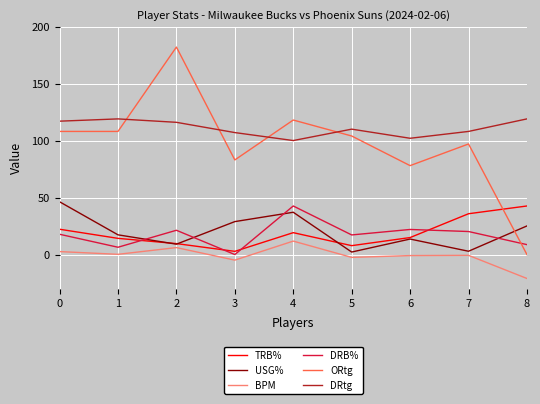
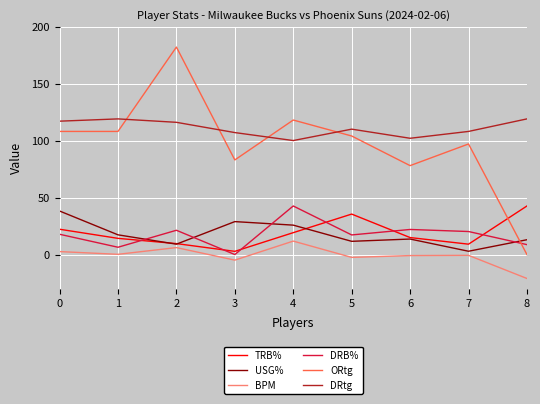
USG%, 0: 46 -> 38
USG%, 4: 37 -> 26
TRB%, 5: 8 -> 36
USG%, 5: 2 -> 12
TRB%, 7: 36 -> 9
USG%, 8: 25 -> 13
